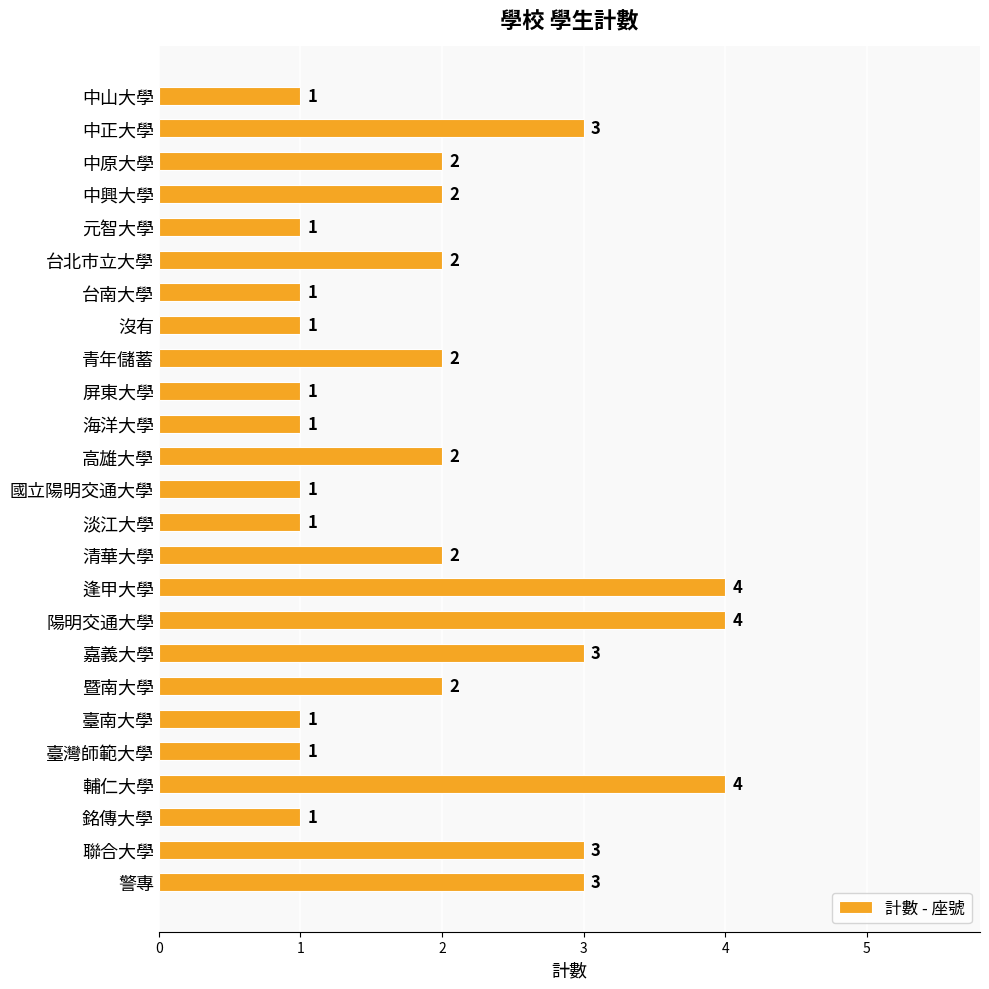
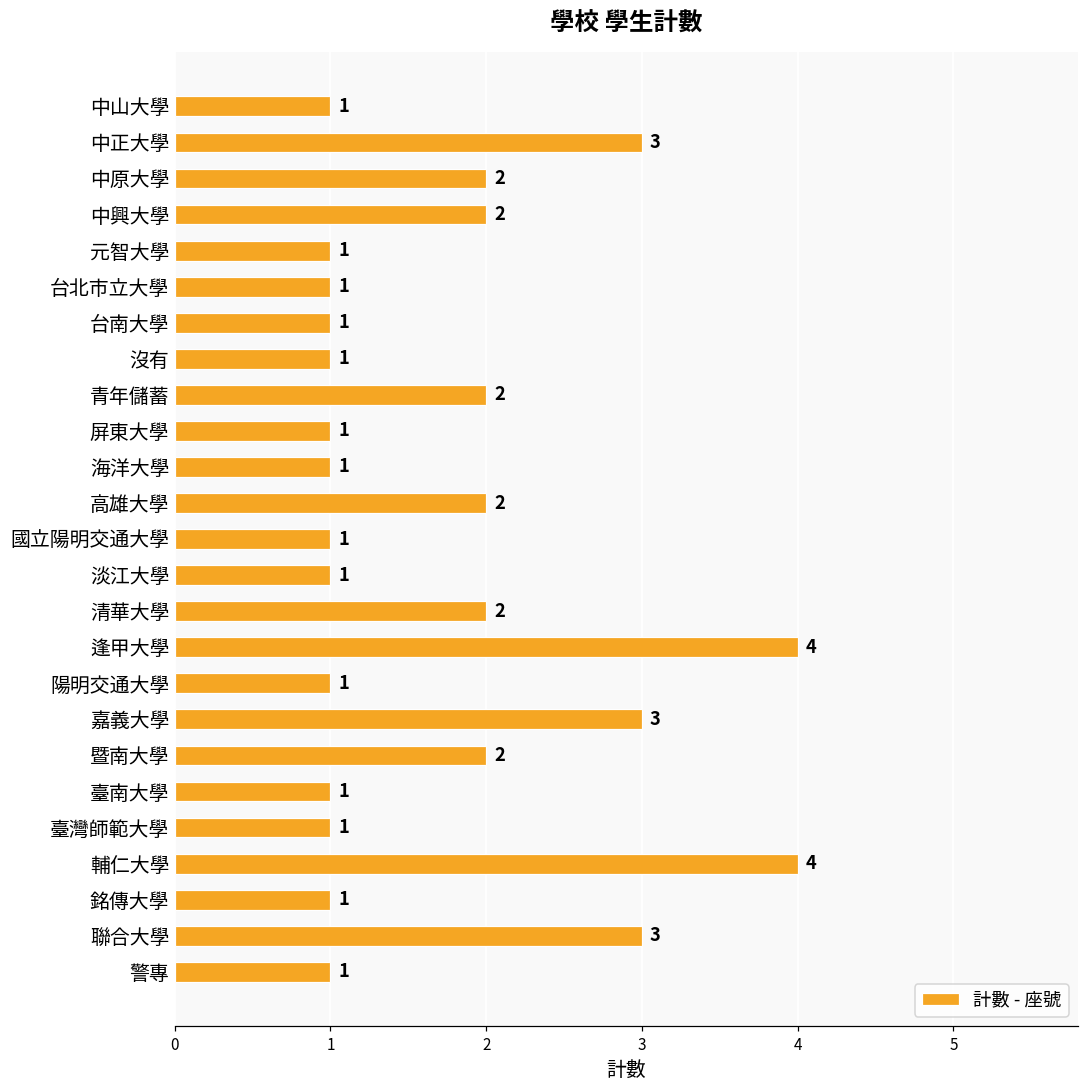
台北市立大學: 2 -> 1
陽明交通大學: 4 -> 1
警專: 3 -> 1
